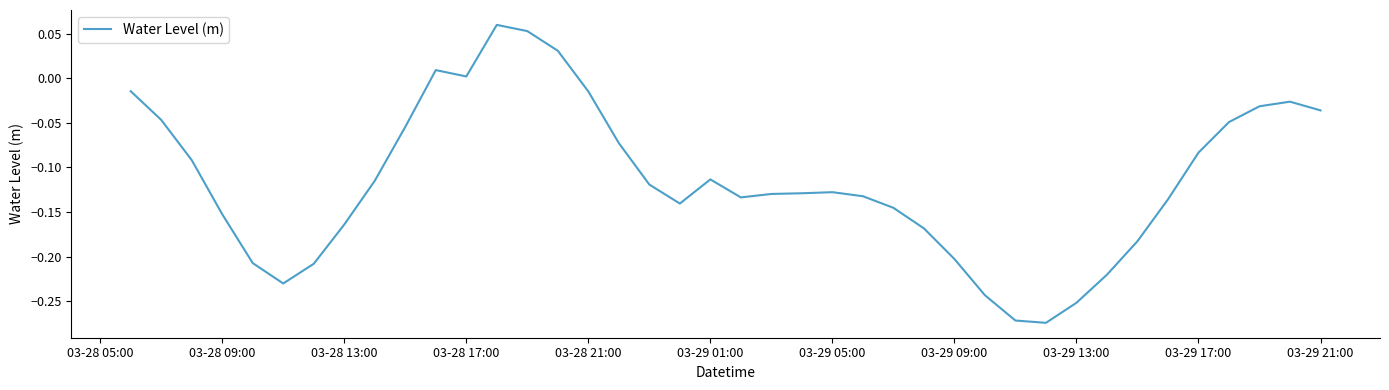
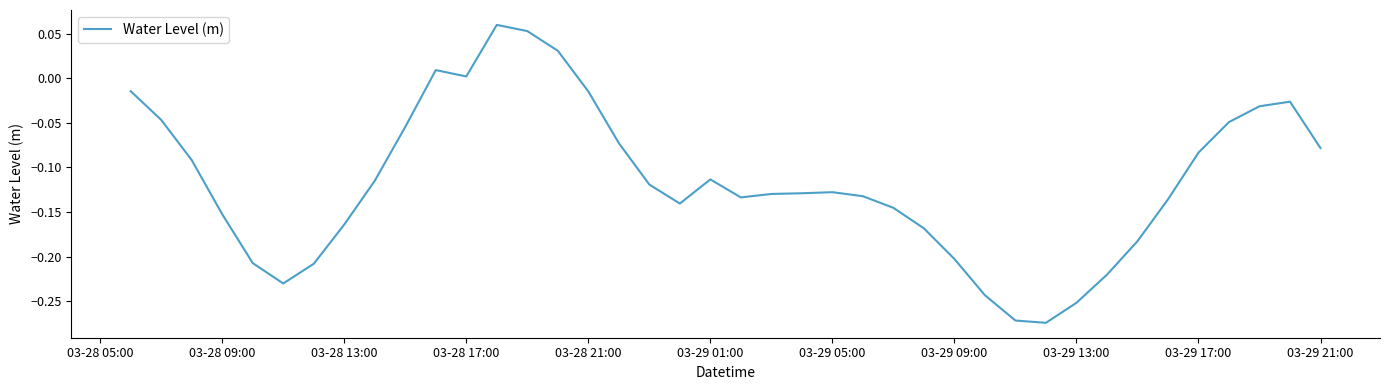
03-29 21:00: -0.04 -> -0.08
